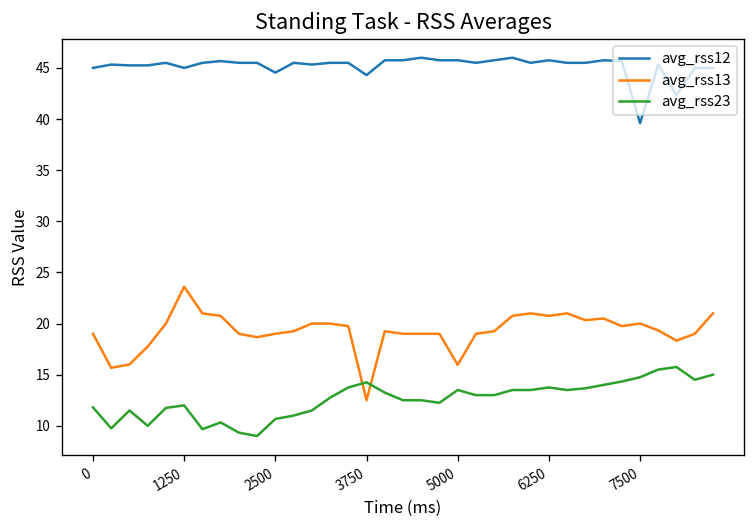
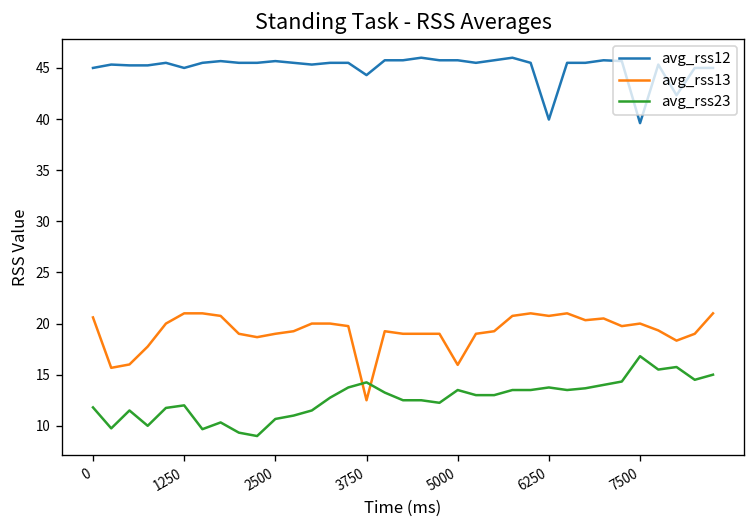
avg_rss13, 0: 19 -> 21
avg_rss13, 1250: 24 -> 21
avg_rss12, 2500: 45 -> 46
avg_rss12, 6250: 46 -> 40
avg_rss23, 7500: 15 -> 17
